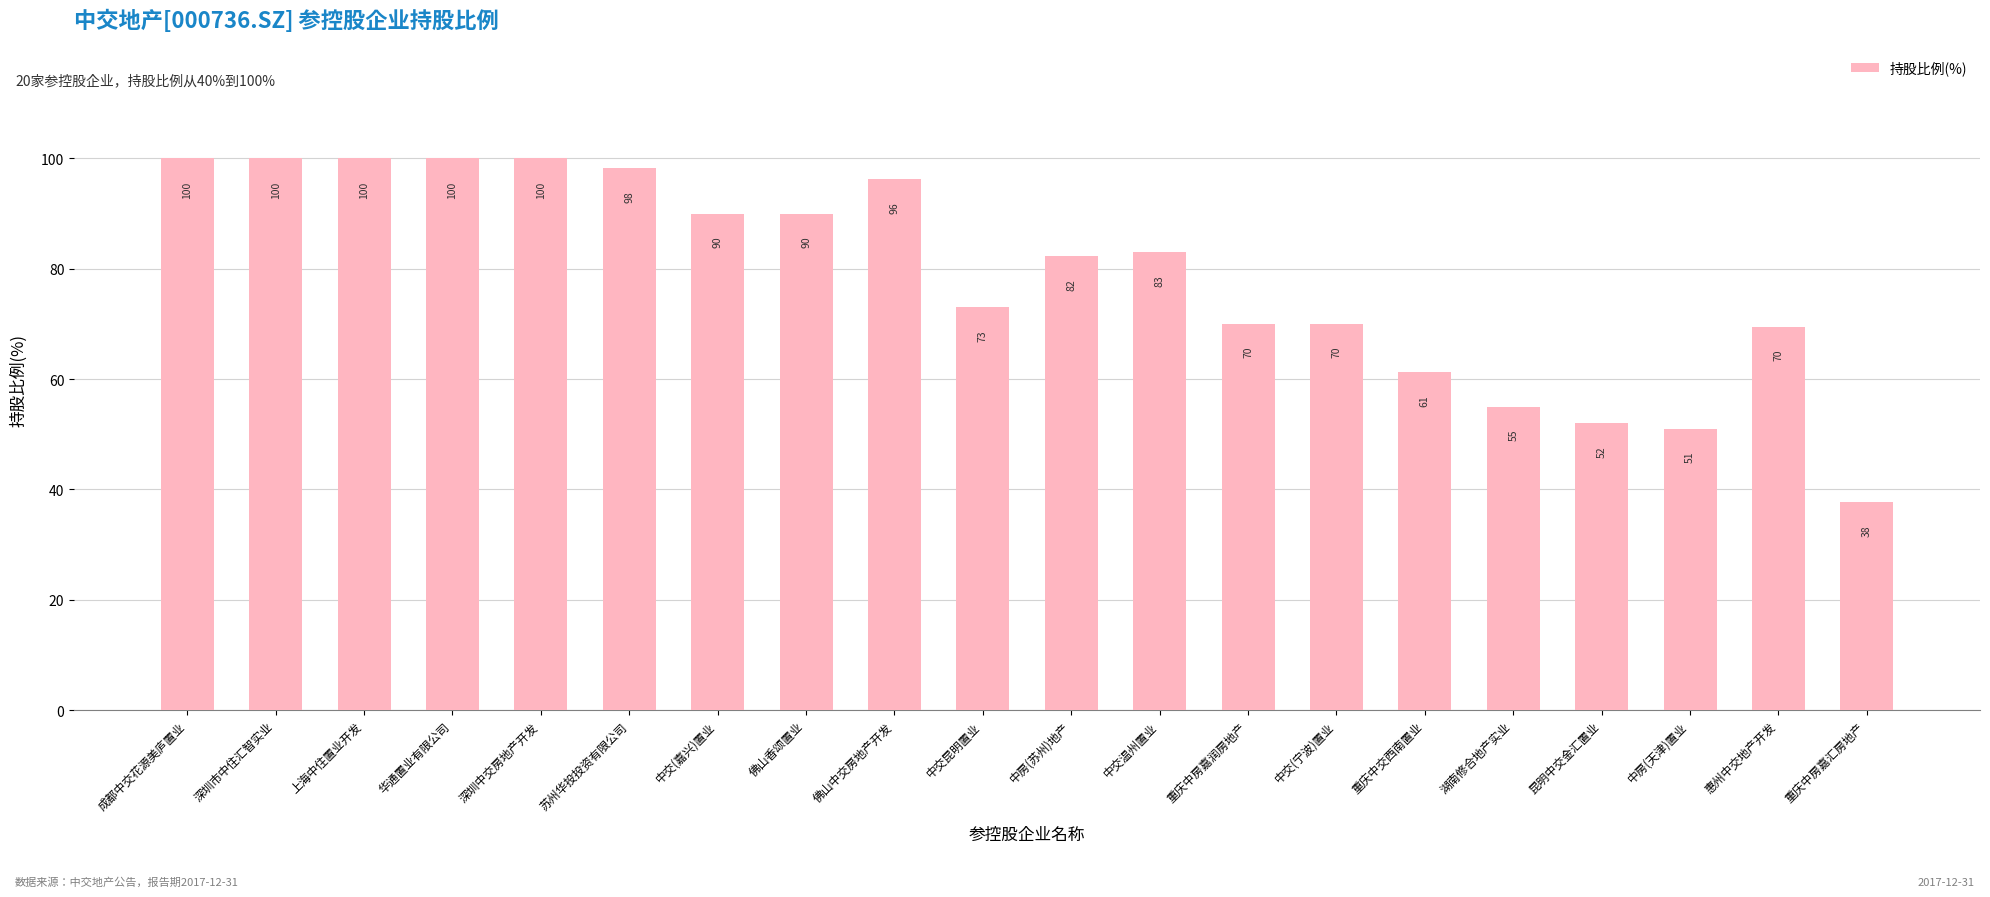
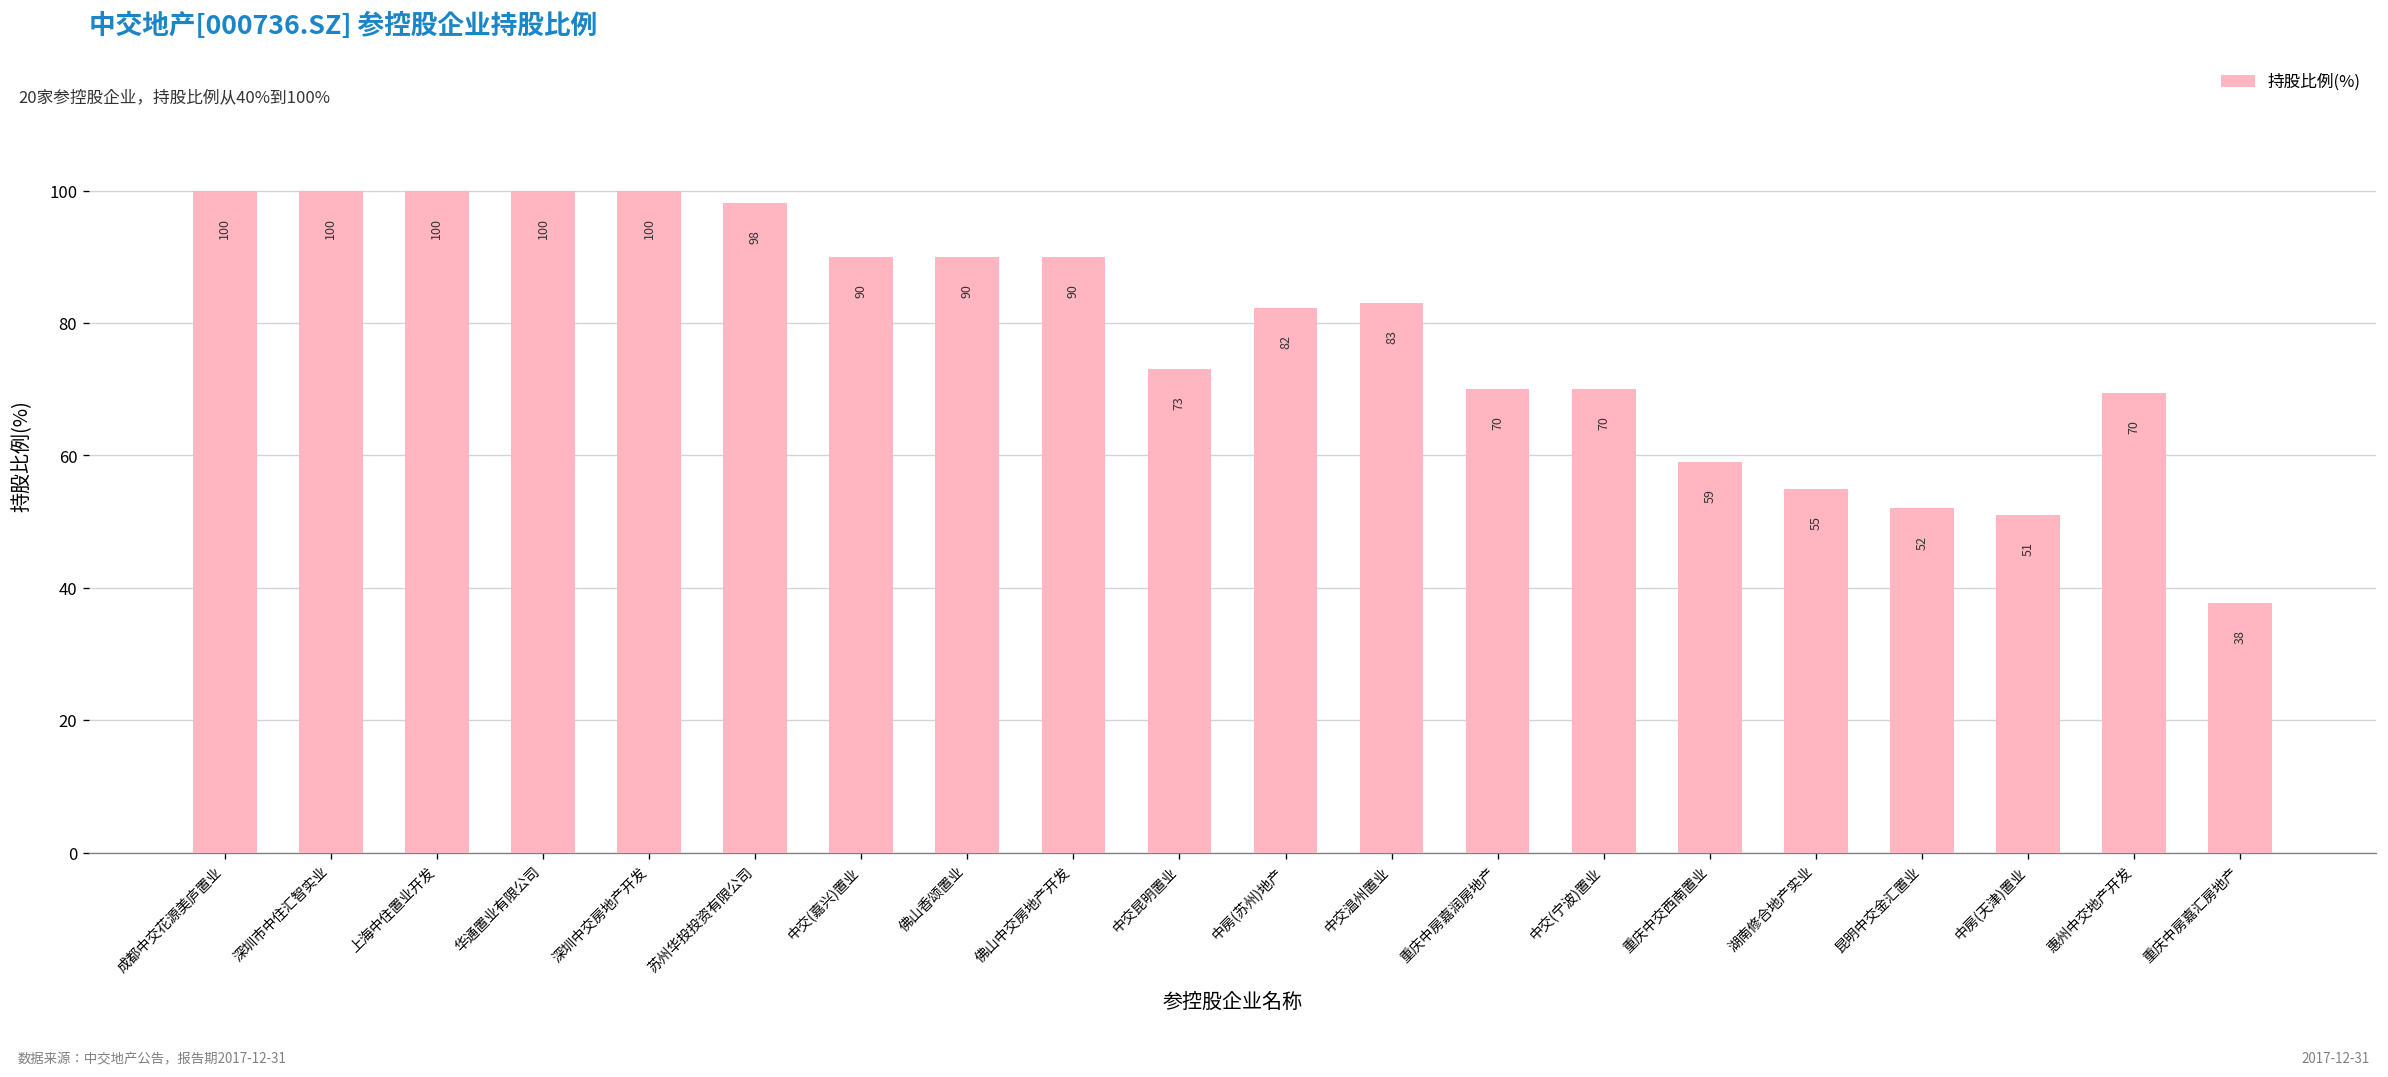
佛山中交房地产开发: 96 -> 90
重庆中交西南置业: 61 -> 59
